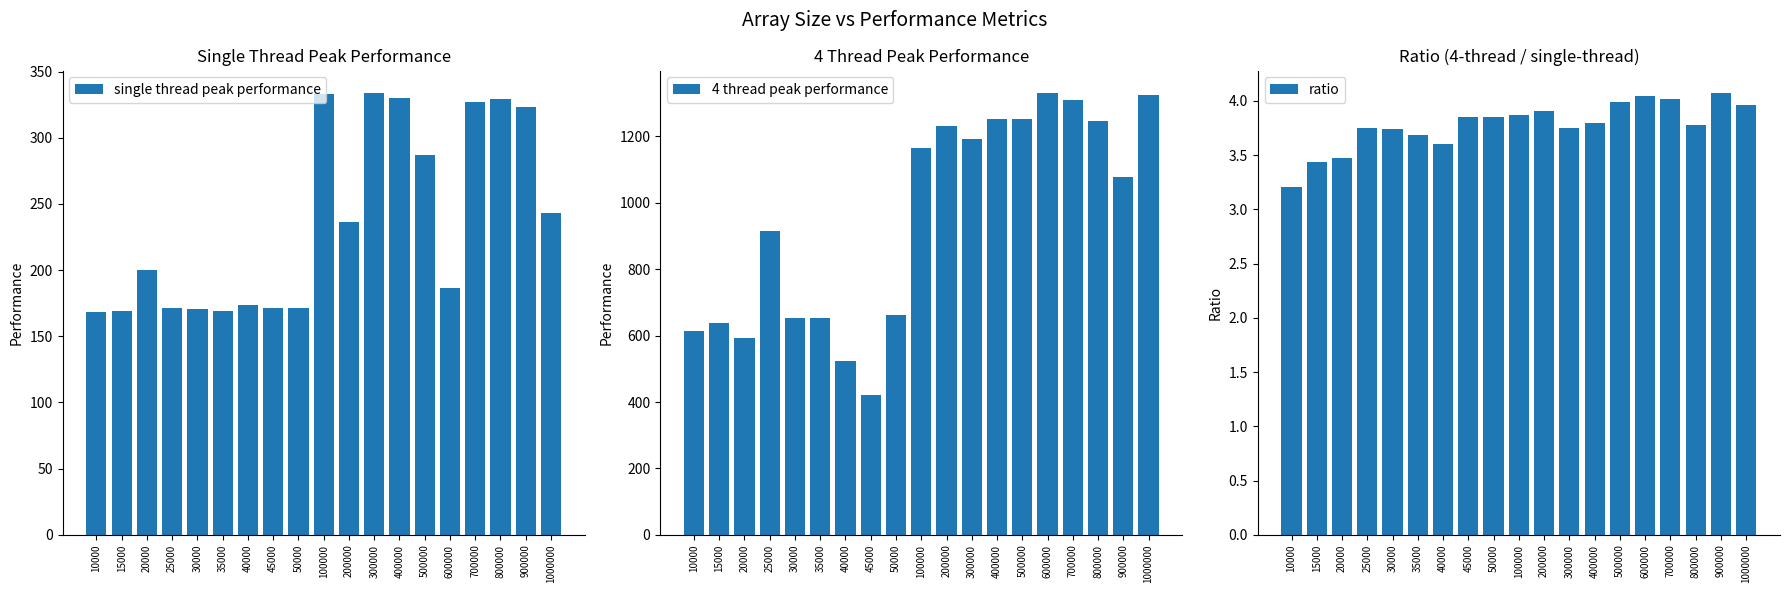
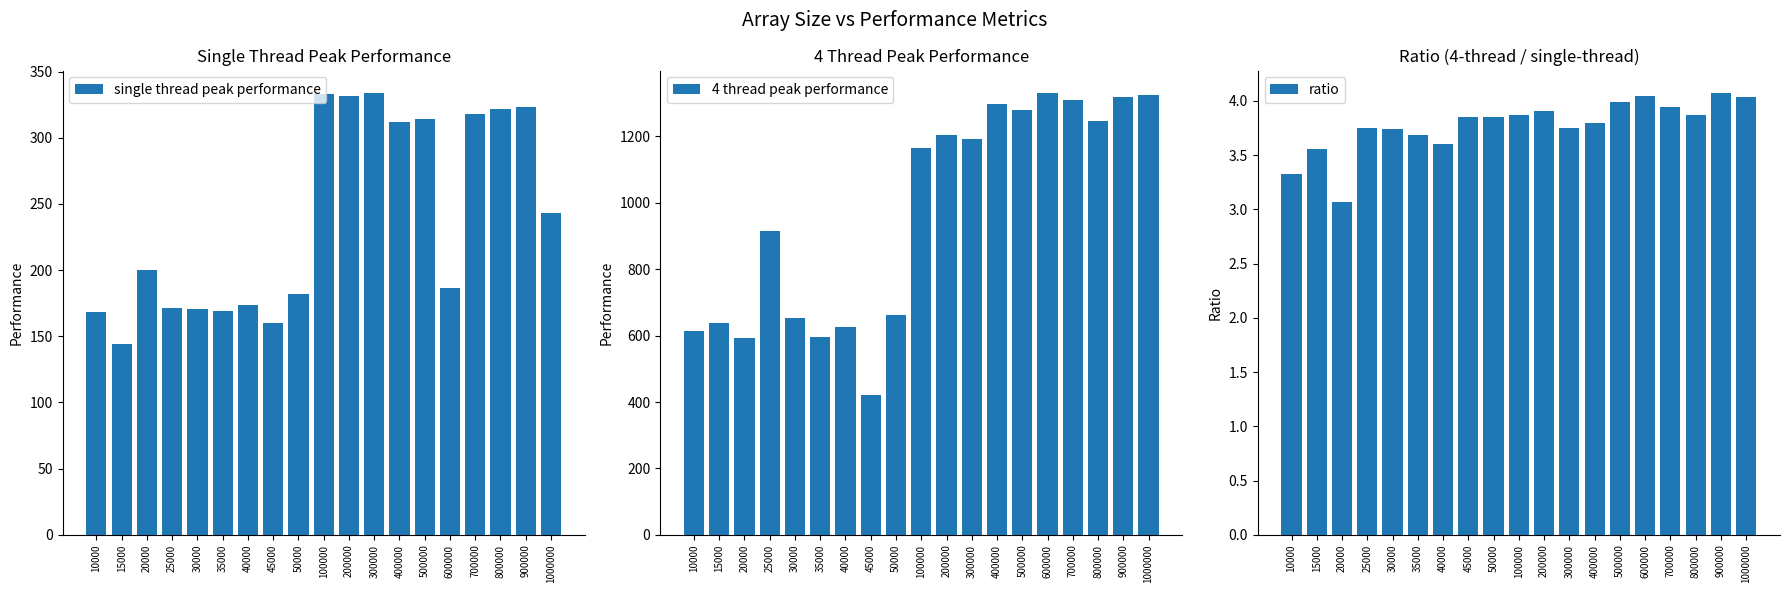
Single Thread Peak Performance, 15000: 169 -> 145
Single Thread Peak Performance, 45000: 171 -> 160
Single Thread Peak Performance, 50000: 172 -> 182
Single Thread Peak Performance, 200000: 236 -> 331
Single Thread Peak Performance, 400000: 330 -> 312
Single Thread Peak Performance, 500000: 287 -> 314
Single Thread Peak Performance, 700000: 327 -> 318
Single Thread Peak Performance, 800000: 329 -> 322
4 Thread Peak Performance, 35000: 650 -> 600
4 Thread Peak Performance, 40000: 520 -> 630
4 Thread Peak Performance, 200000: 1230 -> 1200
4 Thread Peak Performance, 400000: 1250 -> 1300
4 Thread Peak Performance, 500000: 1250 -> 1280
4 Thread Peak Performance, 900000: 1080 -> 1320
Ratio (4-thread / single-thread), 10000: 3.20 -> 3.32
Ratio (4-thread / single-thread), 15000: 3.44 -> 3.56
Ratio (4-thread / single-thread), 20000: 3.47 -> 3.07
Ratio (4-thread / single-thread), 700000: 4.02 -> 3.94
Ratio (4-thread / single-thread), 800000: 3.78 -> 3.87
Ratio (4-thread / single-thread), 1000000: 3.96 -> 4.04
